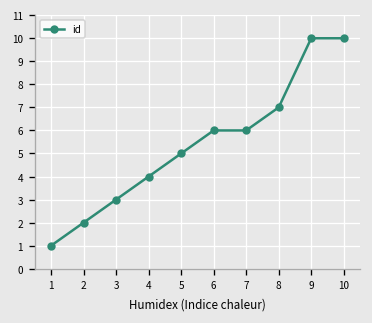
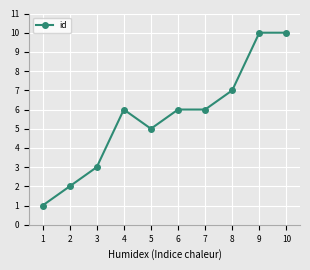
4: 4 -> 6
